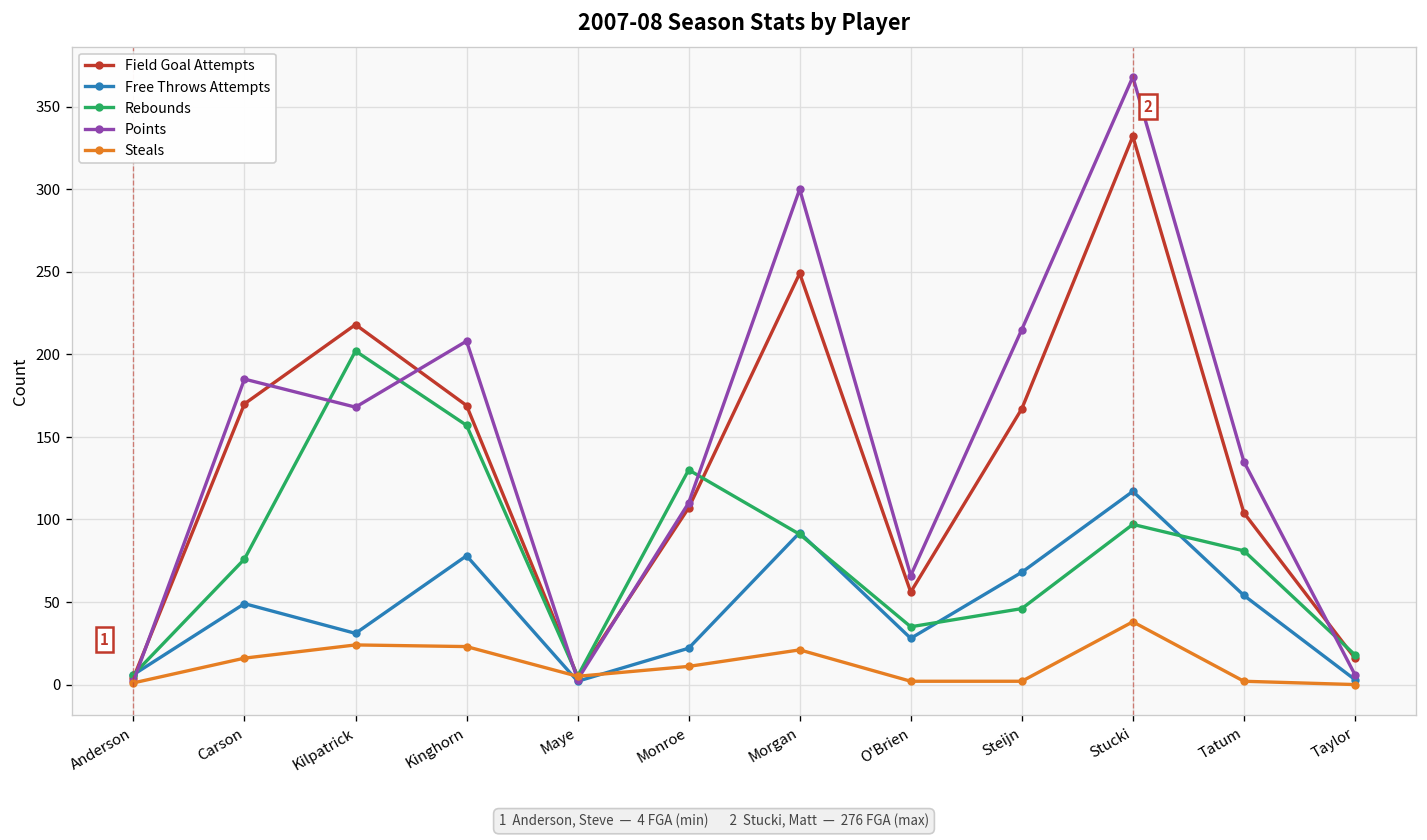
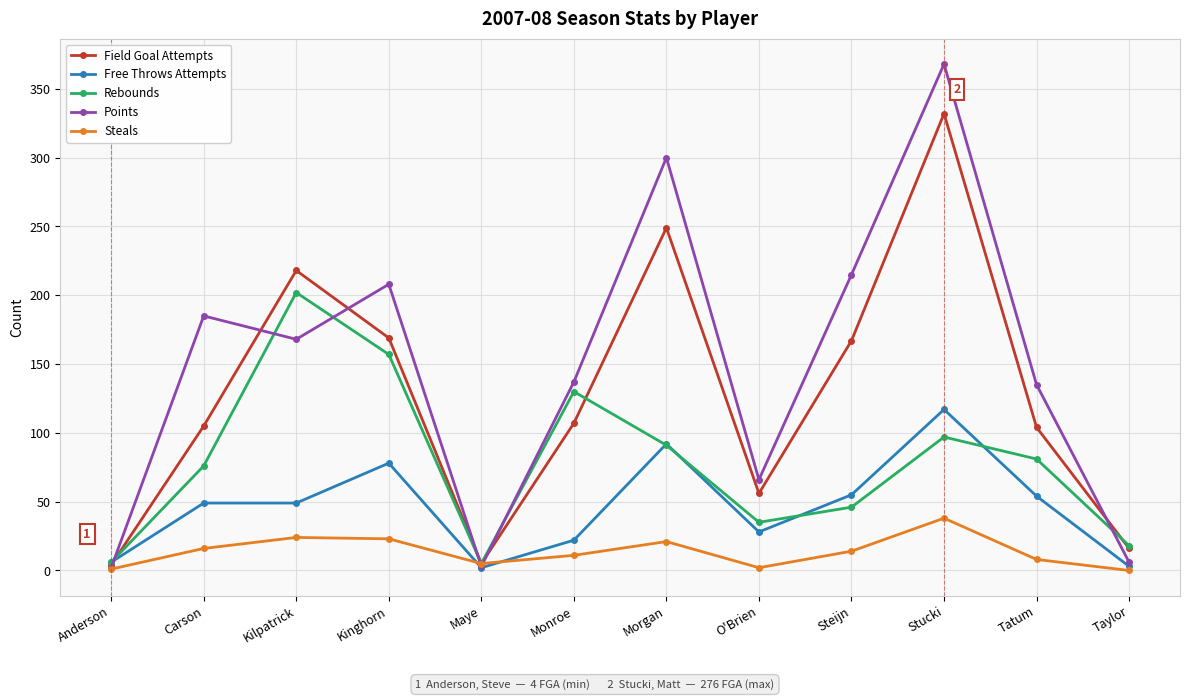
Field Goal Attempts, Carson: 170 -> 105
Free Throws Attempts, Kilpatrick: 31 -> 49
Points, Monroe: 110 -> 137
Free Throws Attempts, Steijn: 68 -> 55
Steals, Steijn: 2 -> 14
Steals, Tatum: 2 -> 8
